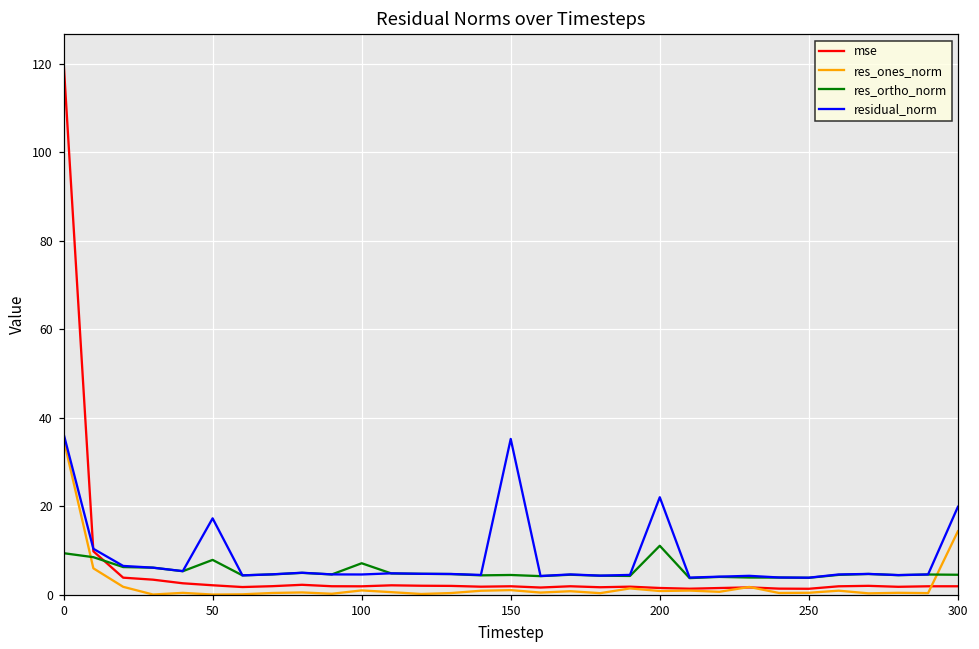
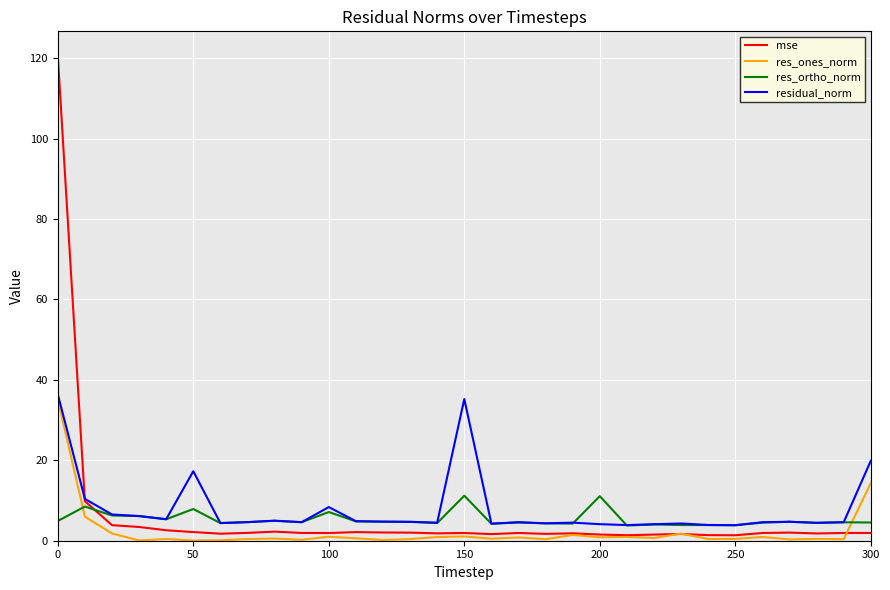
res_ortho_norm, 0: 9 -> 5
residual_norm, 100: 5 -> 8
res_ortho_norm, 150: 4 -> 11
residual_norm, 200: 22 -> 4
